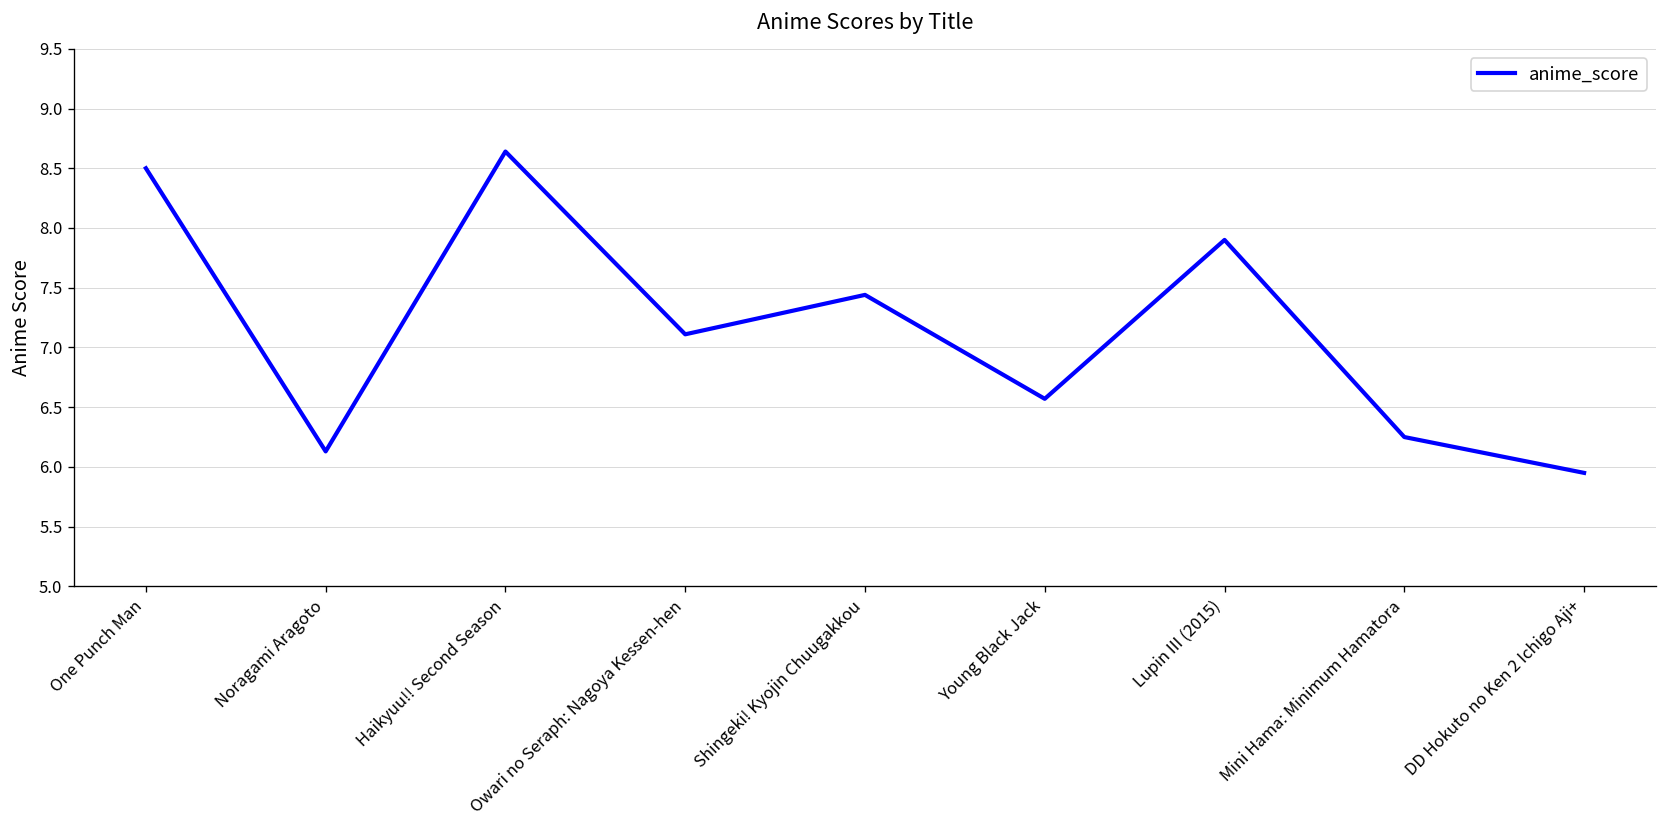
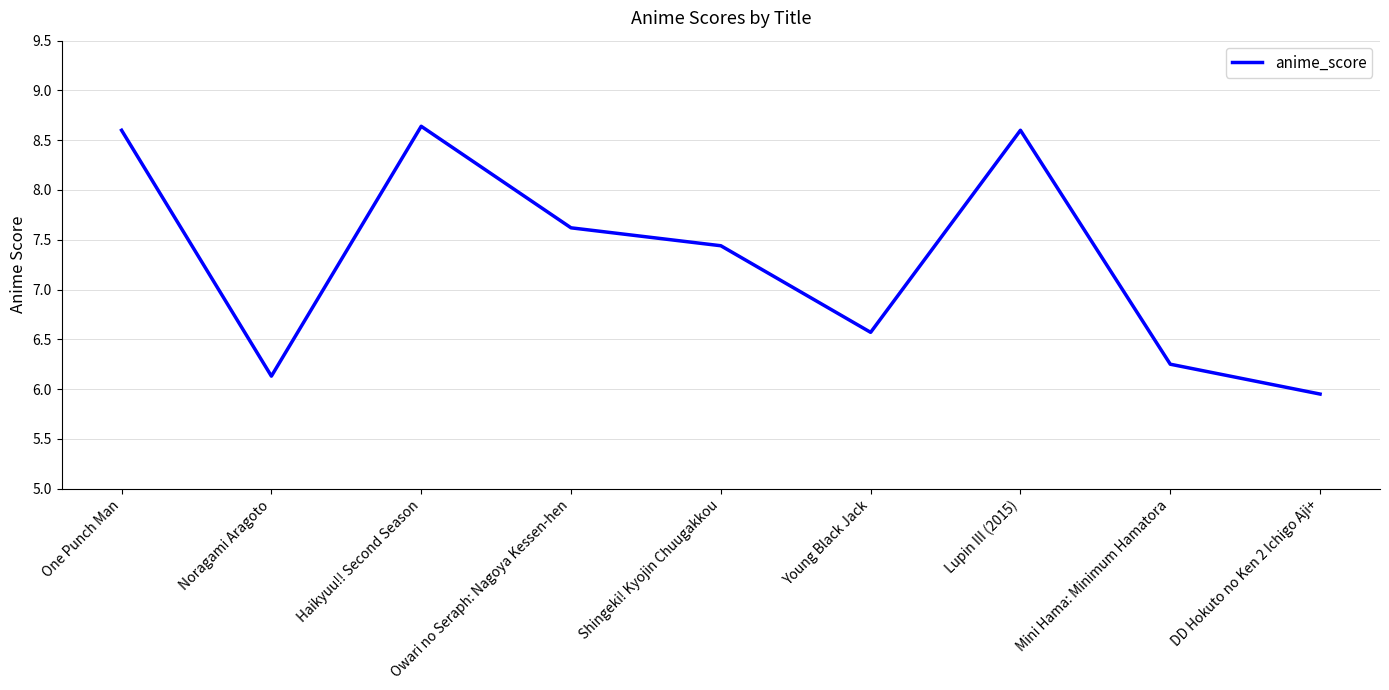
One Punch Man: 8.5 -> 8.6
Owari no Seraph: Nagoya Kessen-hen: 7.1 -> 7.6
Lupin III (2015): 7.9 -> 8.6
